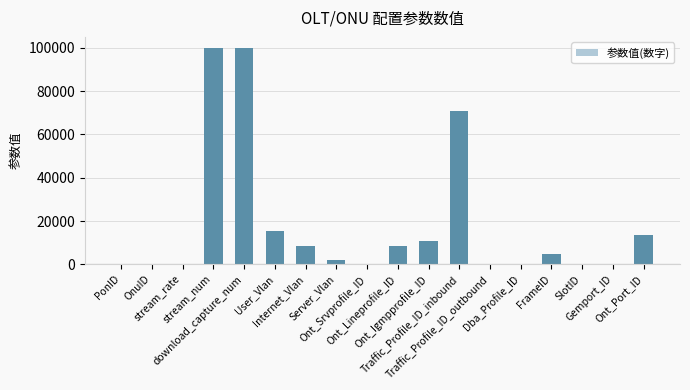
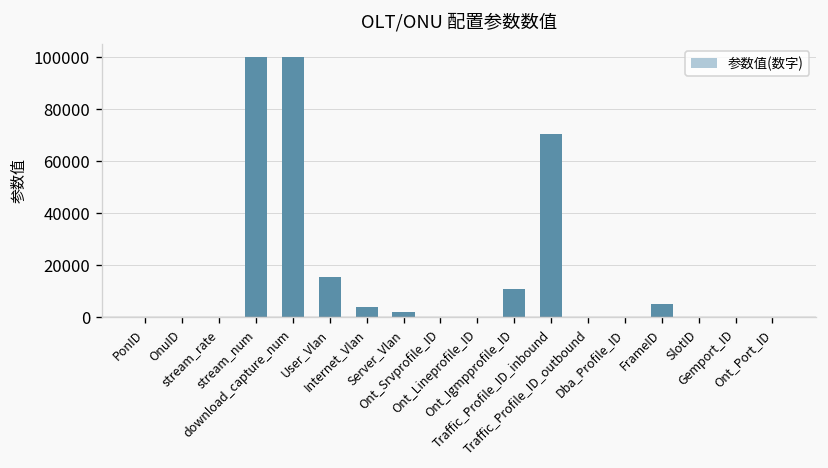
Internet_Vlan: 8000 -> 4000
Ont_Lineprofile_ID: 9000 -> 0
Ont_Port_ID: 14000 -> 0
